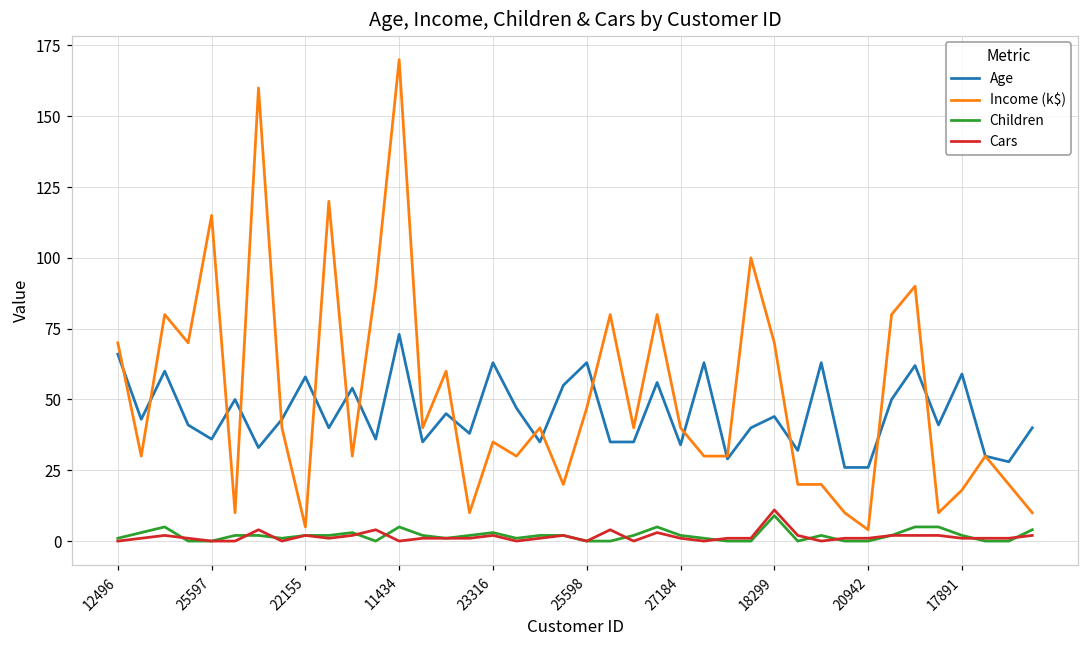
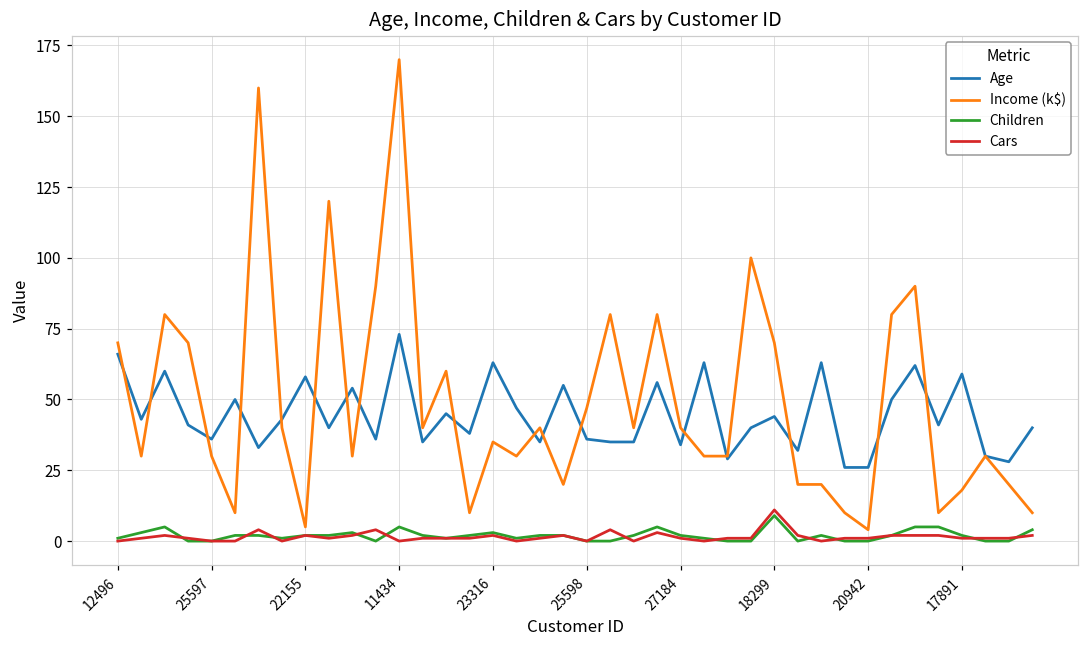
Income (k$), 25597: 115 -> 30
Age, 25598: 63 -> 36
